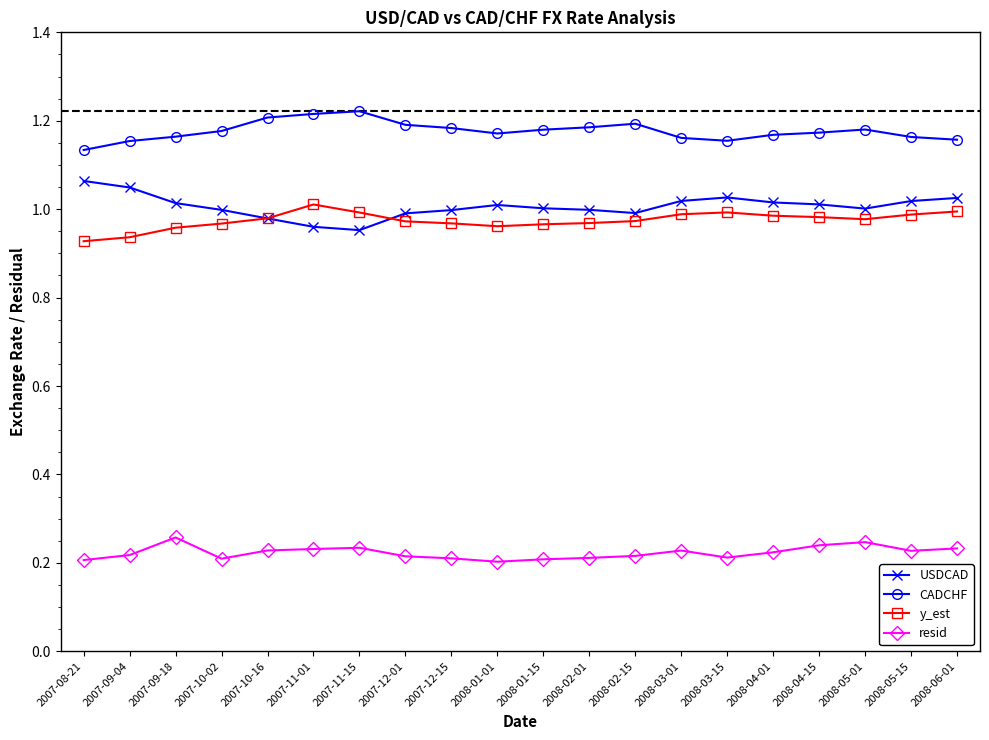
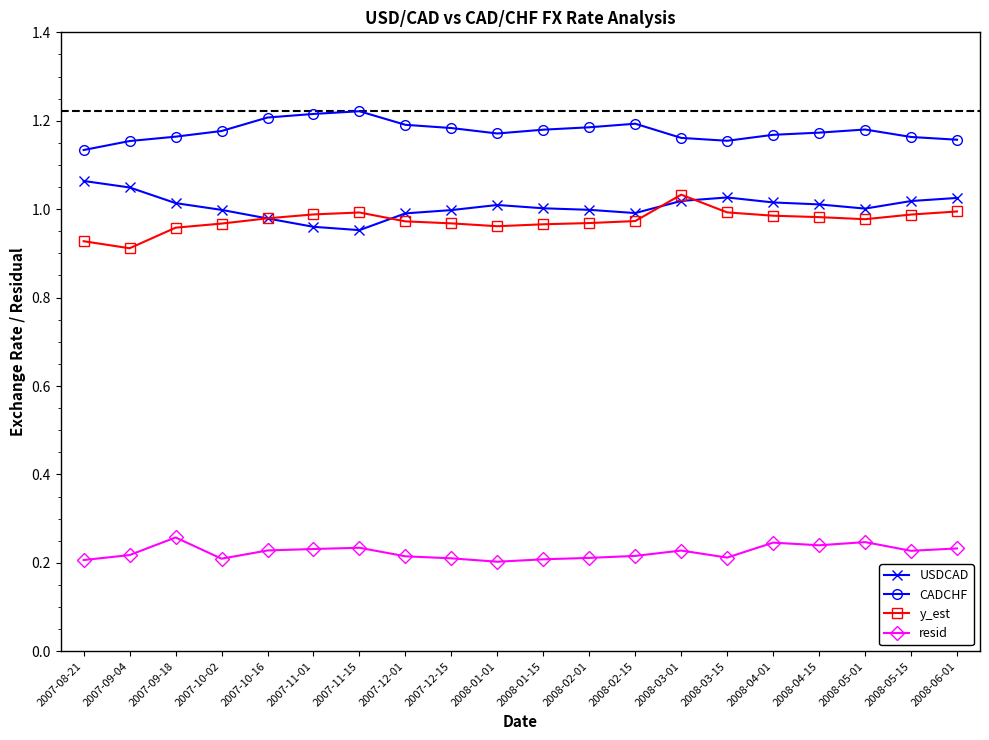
y_est, 2007-09-04: 0.94 -> 0.91
y_est, 2007-11-01: 1.01 -> 0.99
y_est, 2008-03-01: 0.99 -> 1.03
resid, 2008-04-01: 0.22 -> 0.25
